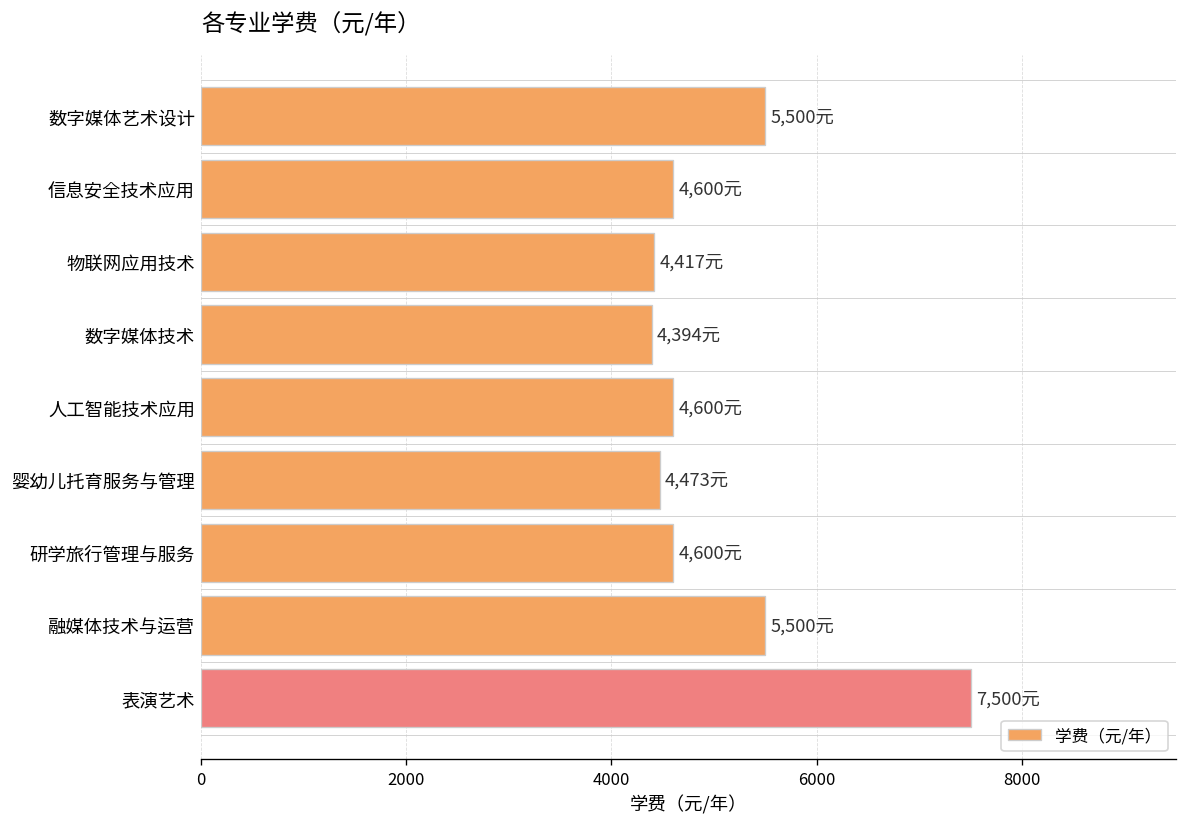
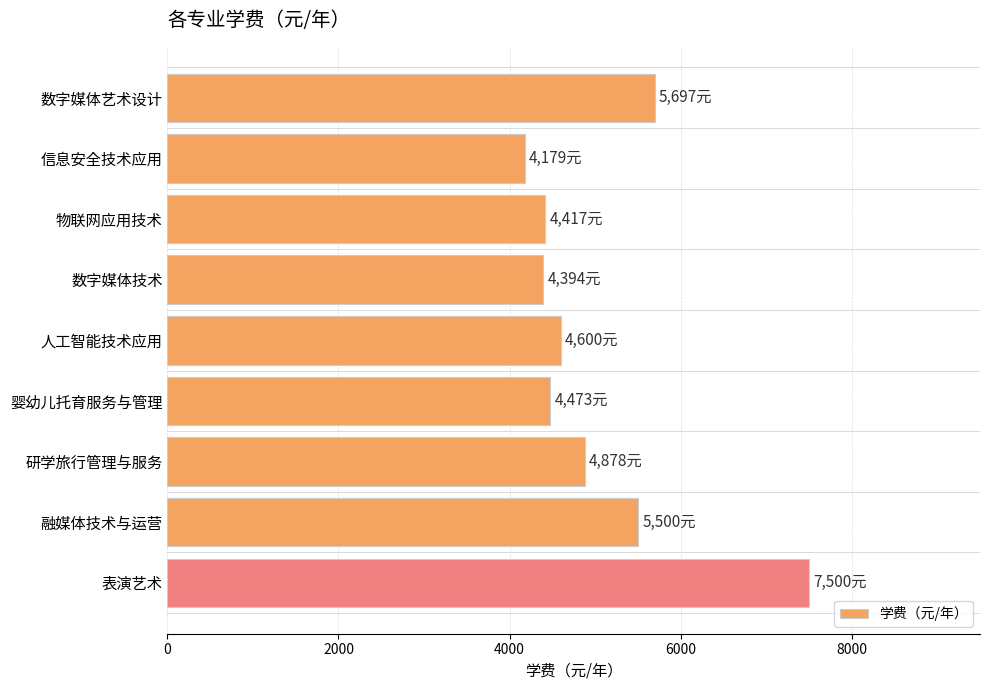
数字媒体艺术设计: 5,500元 -> 5,697元
信息安全技术应用: 4,600元 -> 4,179元
研学旅行管理与服务: 4,600元 -> 4,878元
